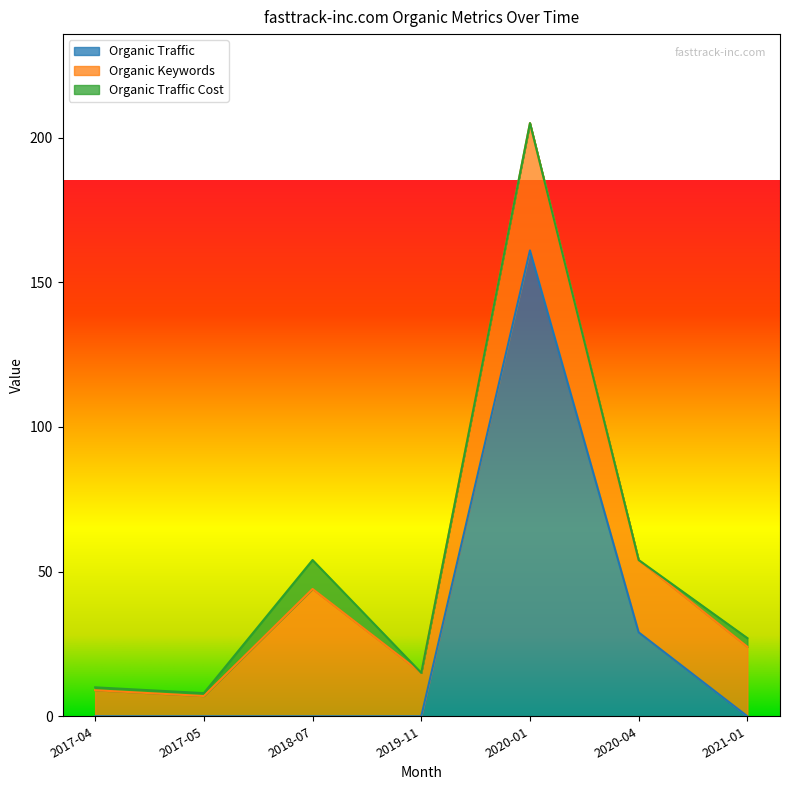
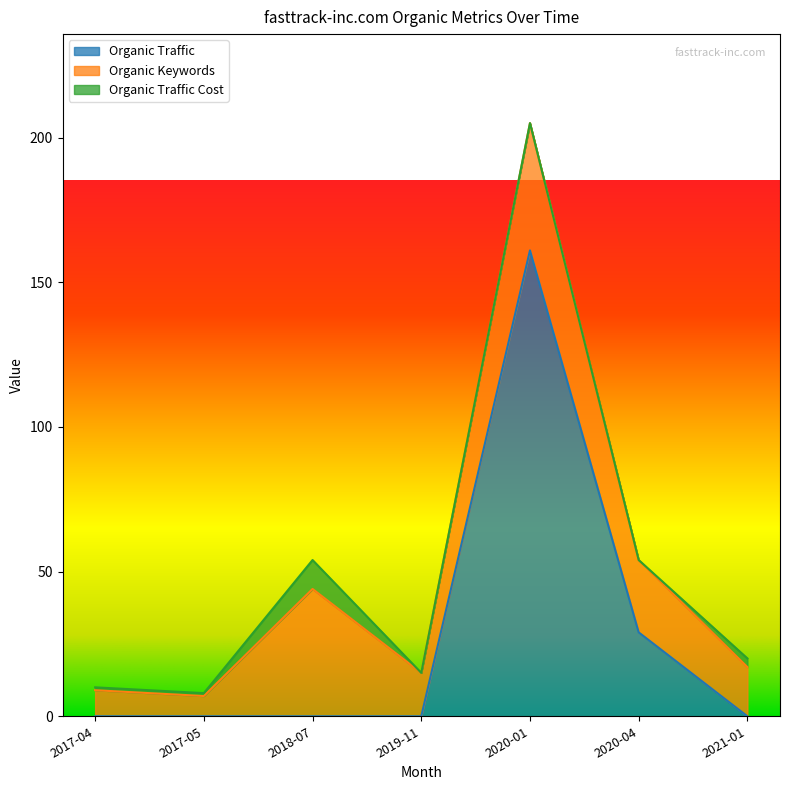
Organic Keywords, 2021-01: 24 -> 17
